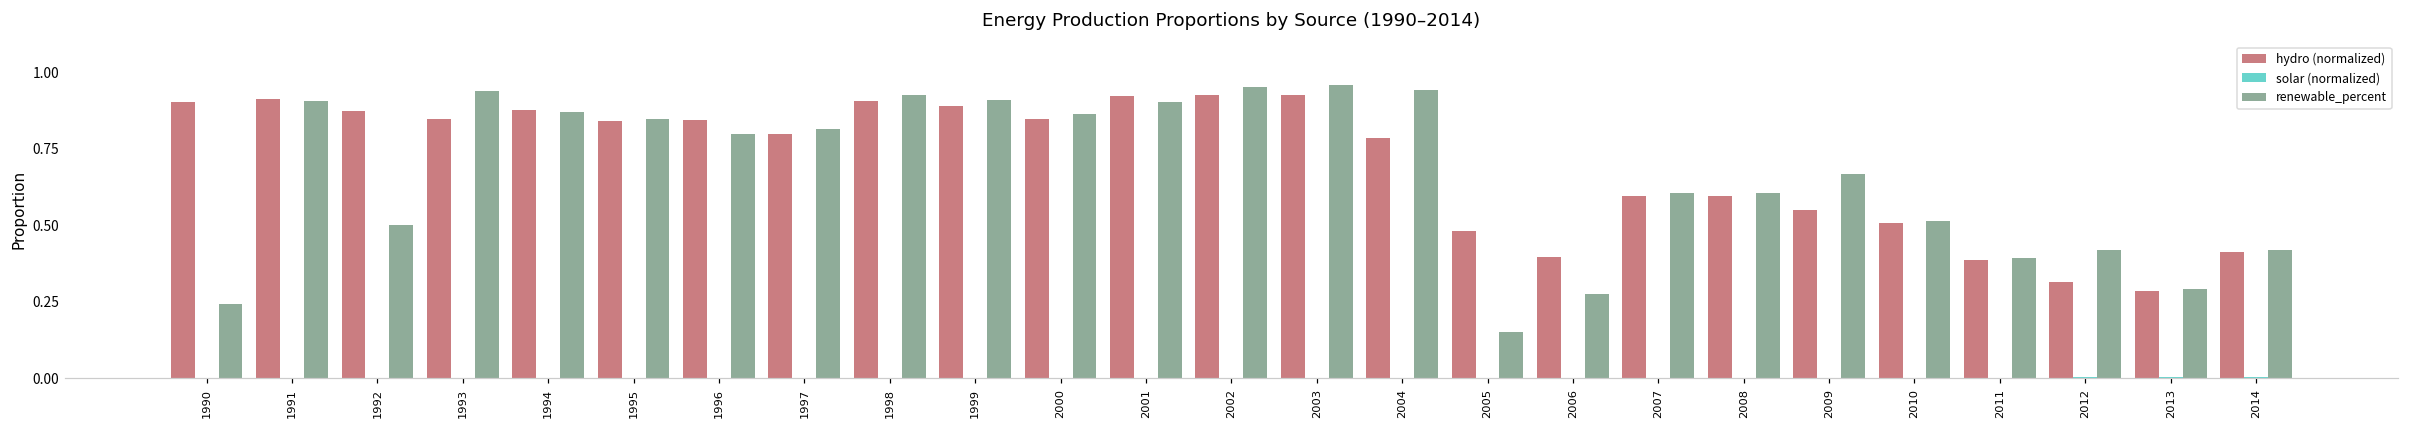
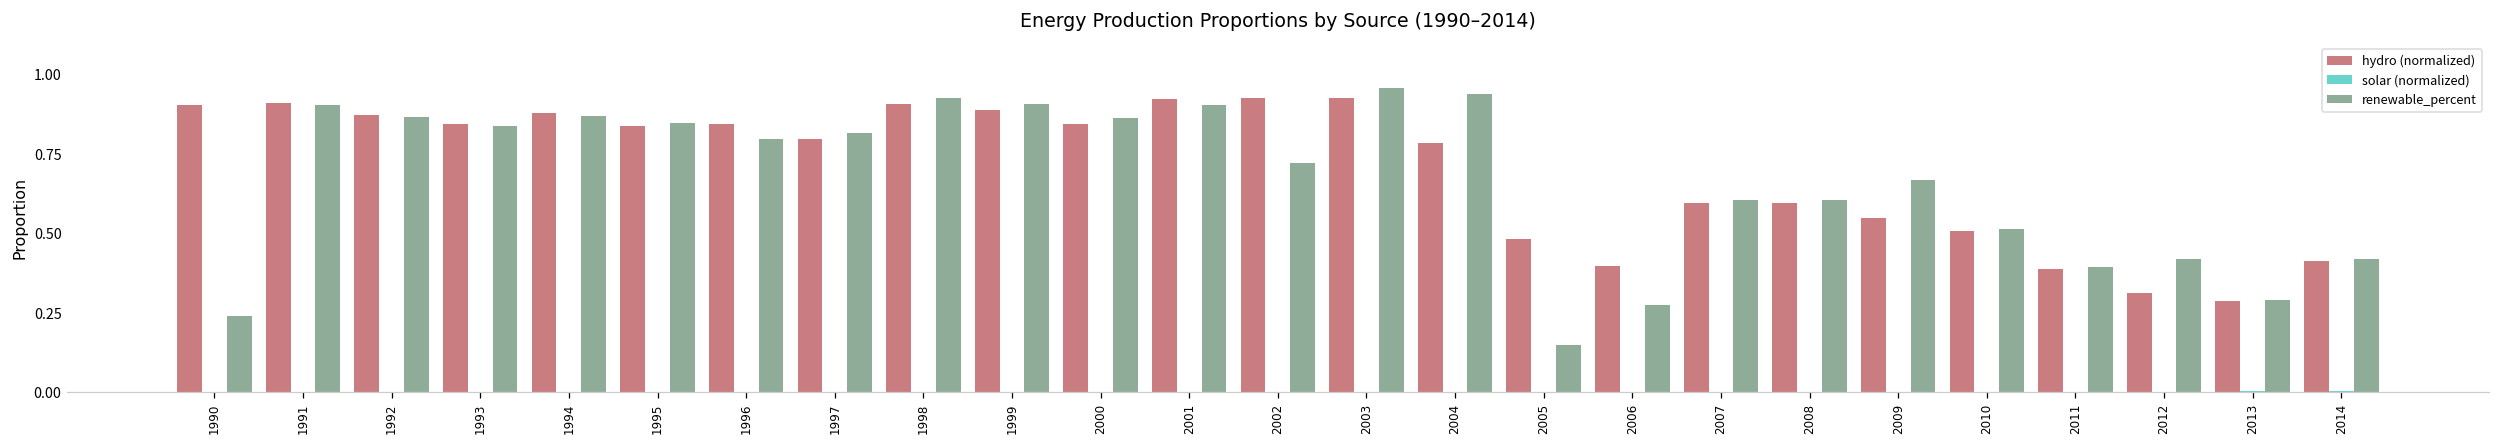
renewable_percent, 1992: 0.50 -> 0.87
renewable_percent, 1993: 0.94 -> 0.84
renewable_percent, 2002: 0.95 -> 0.72
